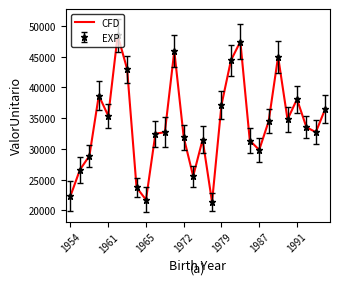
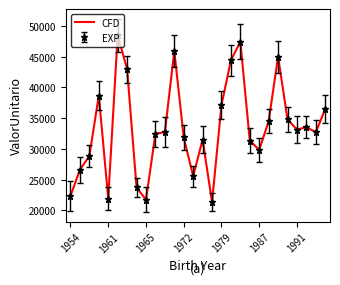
CFD, 1961: 35000 -> 22000
CFD, 1991: 38000 -> 33000
